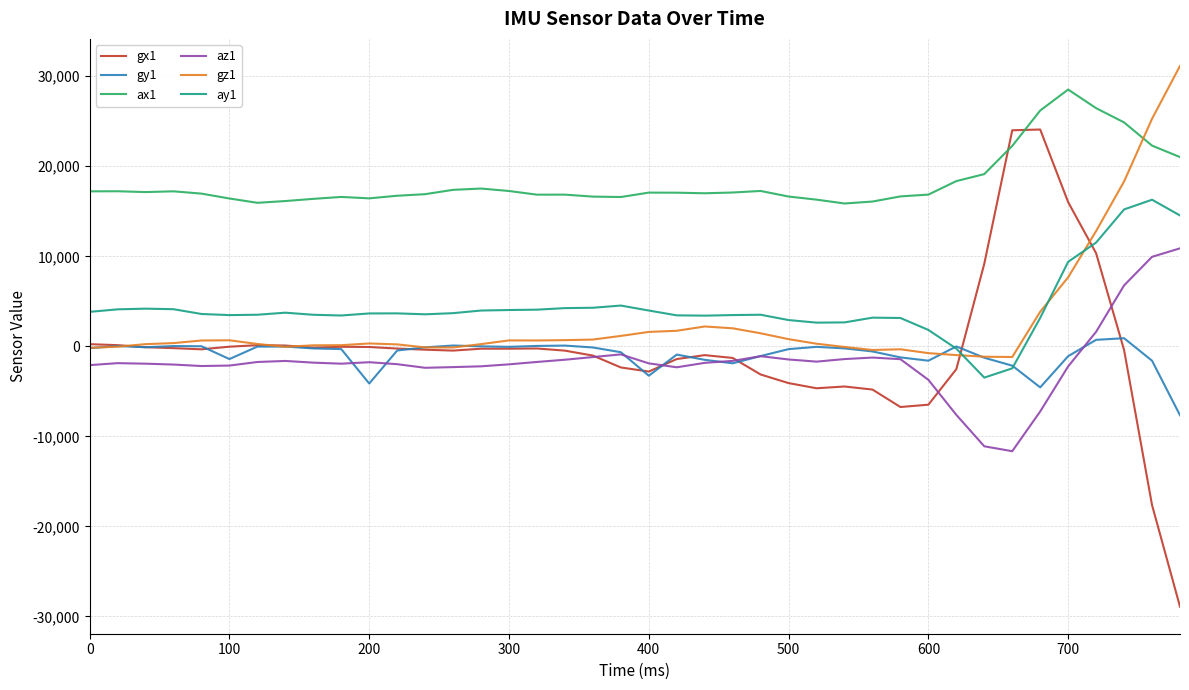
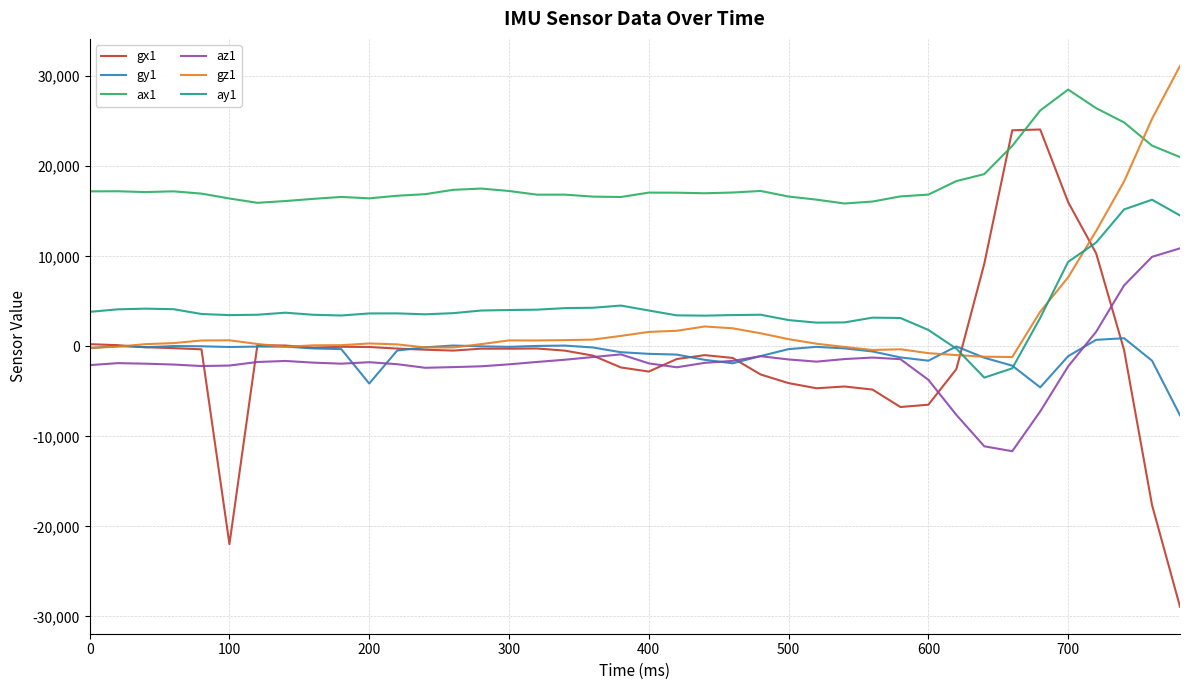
gx1, 100: 0 -> -22,000
gy1, 100: -1,000 -> 0
gy1, 400: -3,000 -> -1,000
